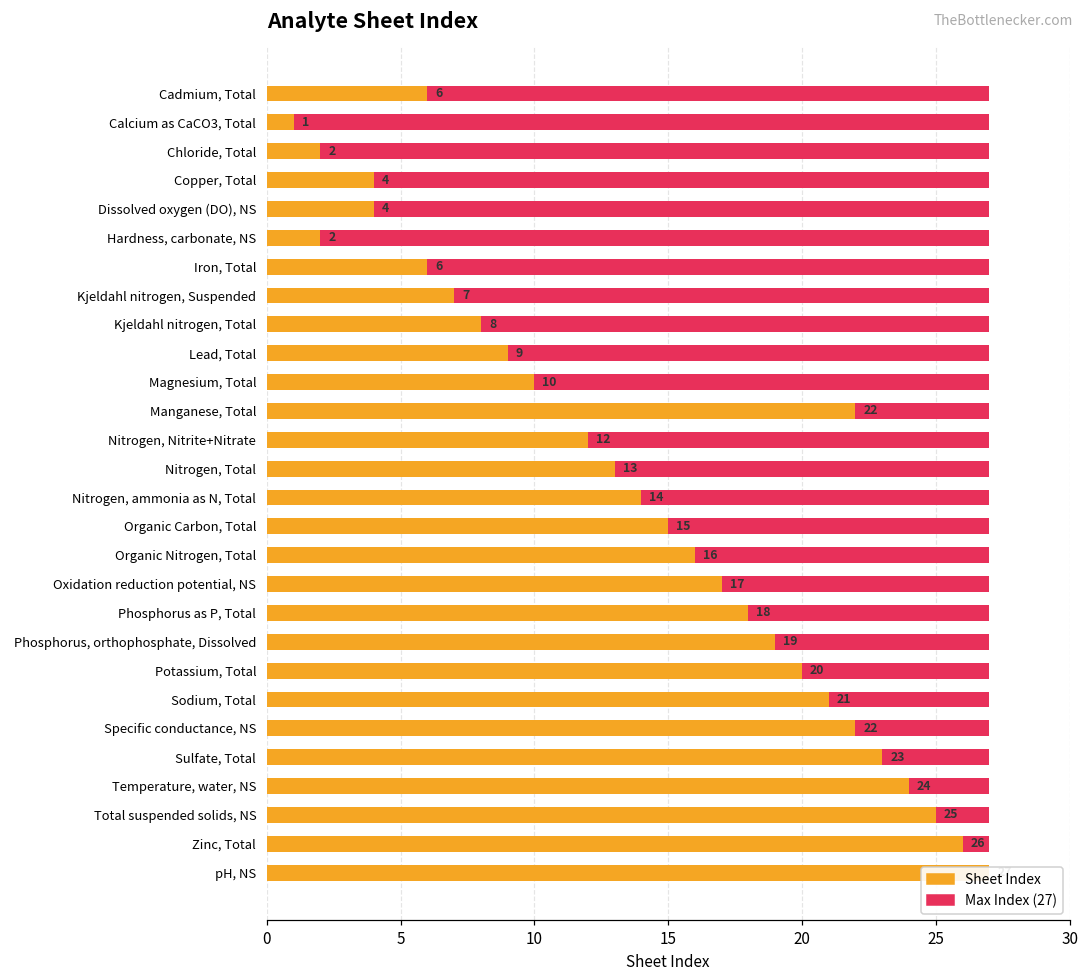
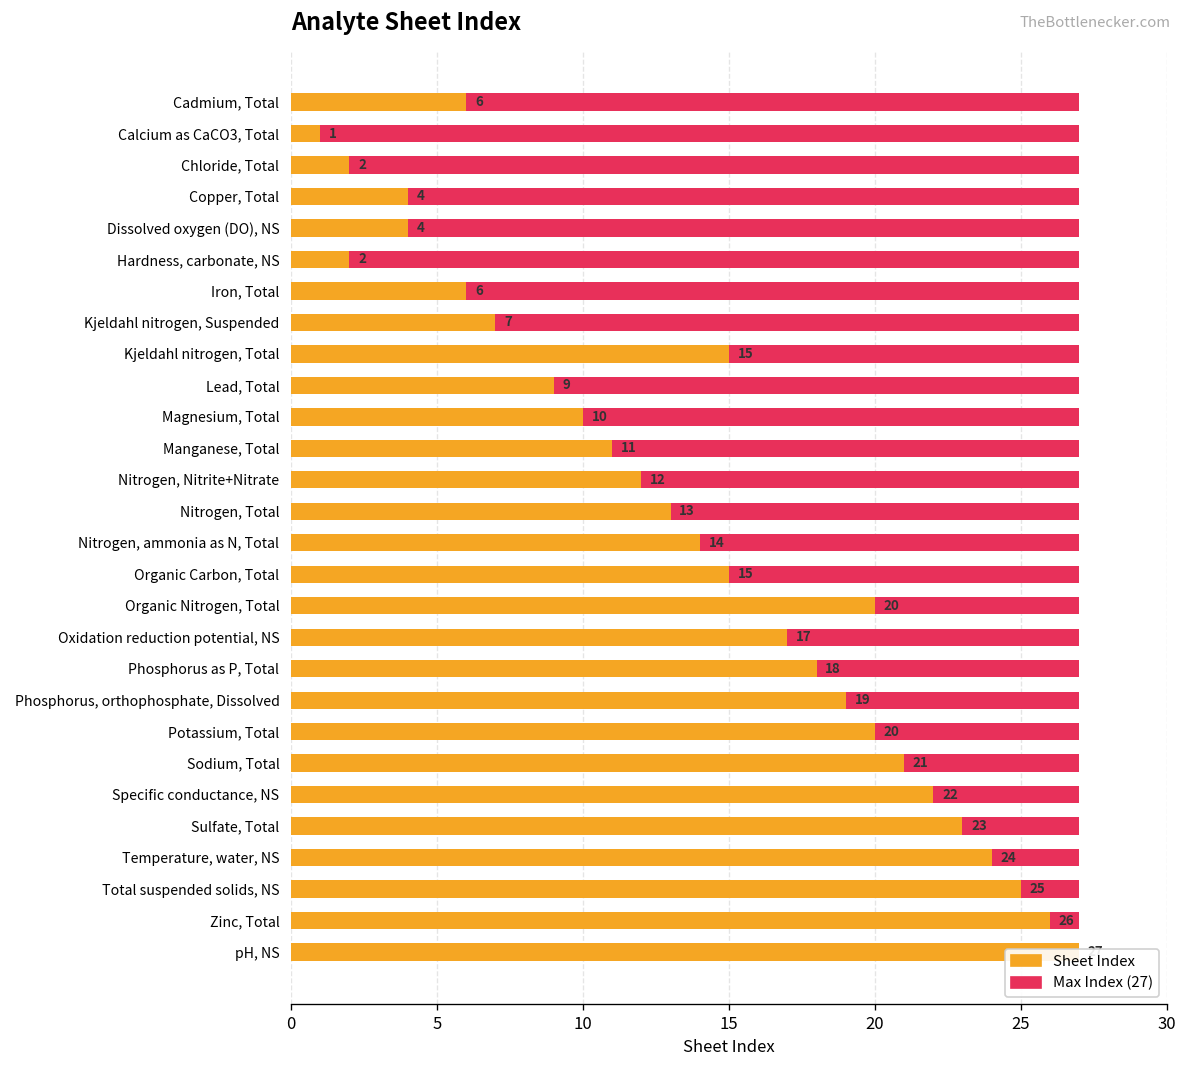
Sheet Index, Kjeldahl nitrogen, Total: 8 -> 15
Sheet Index, Manganese, Total: 22 -> 11
Sheet Index, Organic Nitrogen, Total: 16 -> 20
